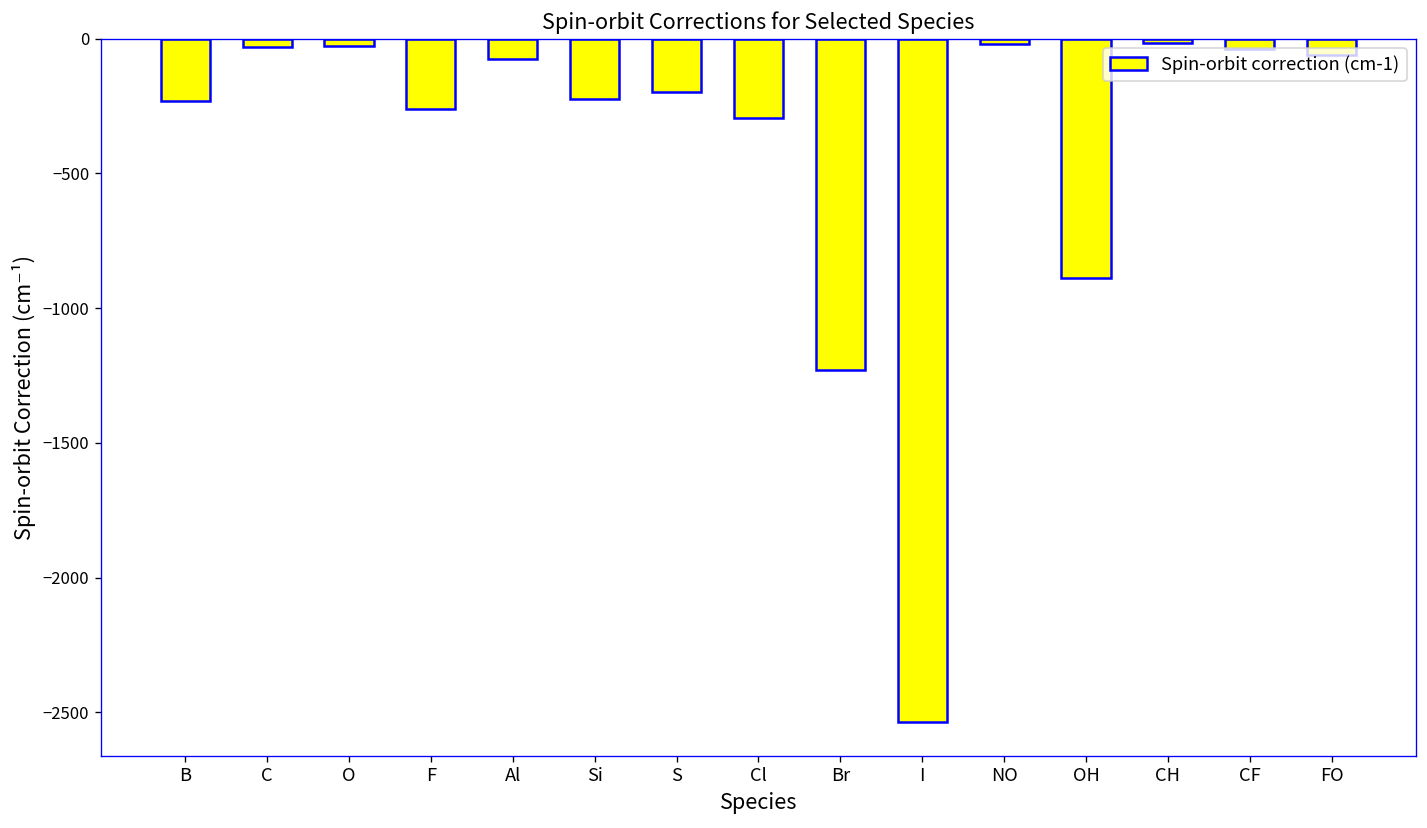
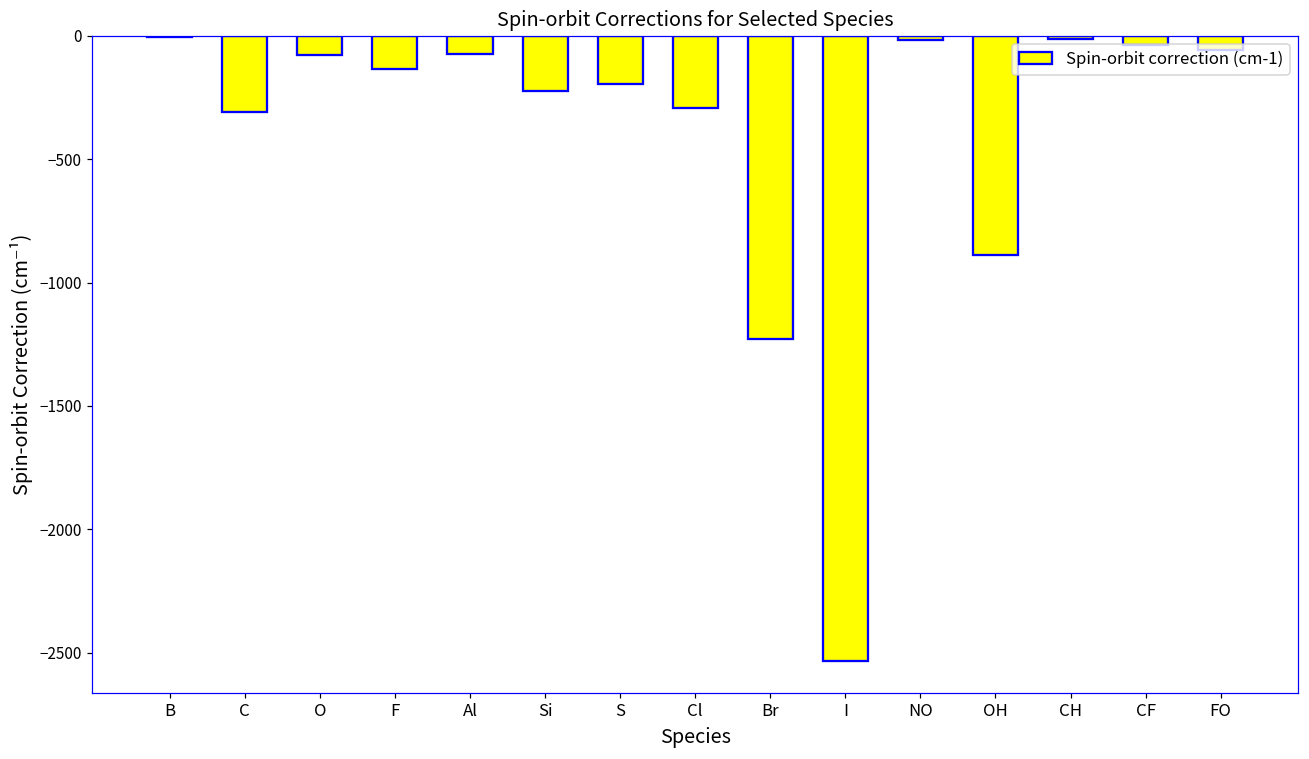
B: -230 -> -10
C: -30 -> -310
O: -30 -> -80
F: -260 -> -130
